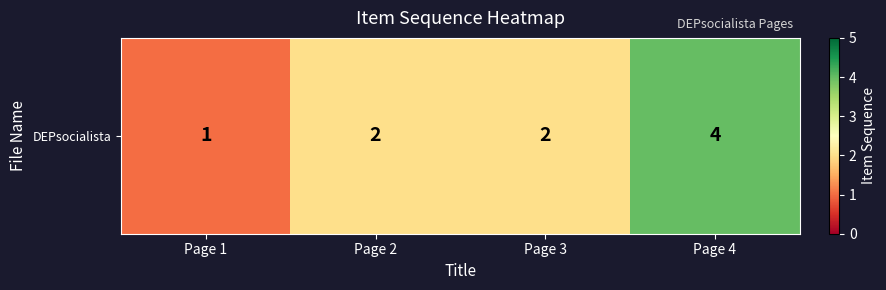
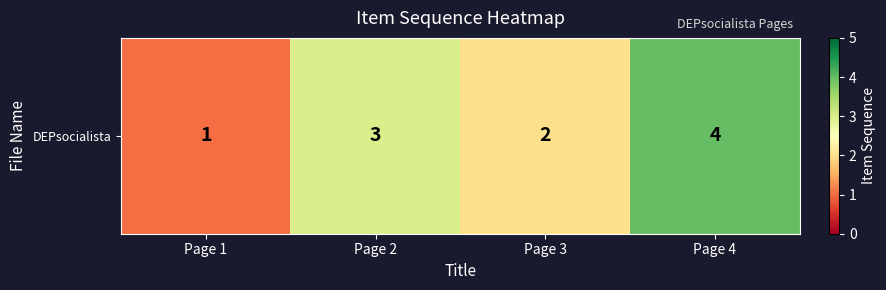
DEPsocialista, Page 2: 2 -> 3
